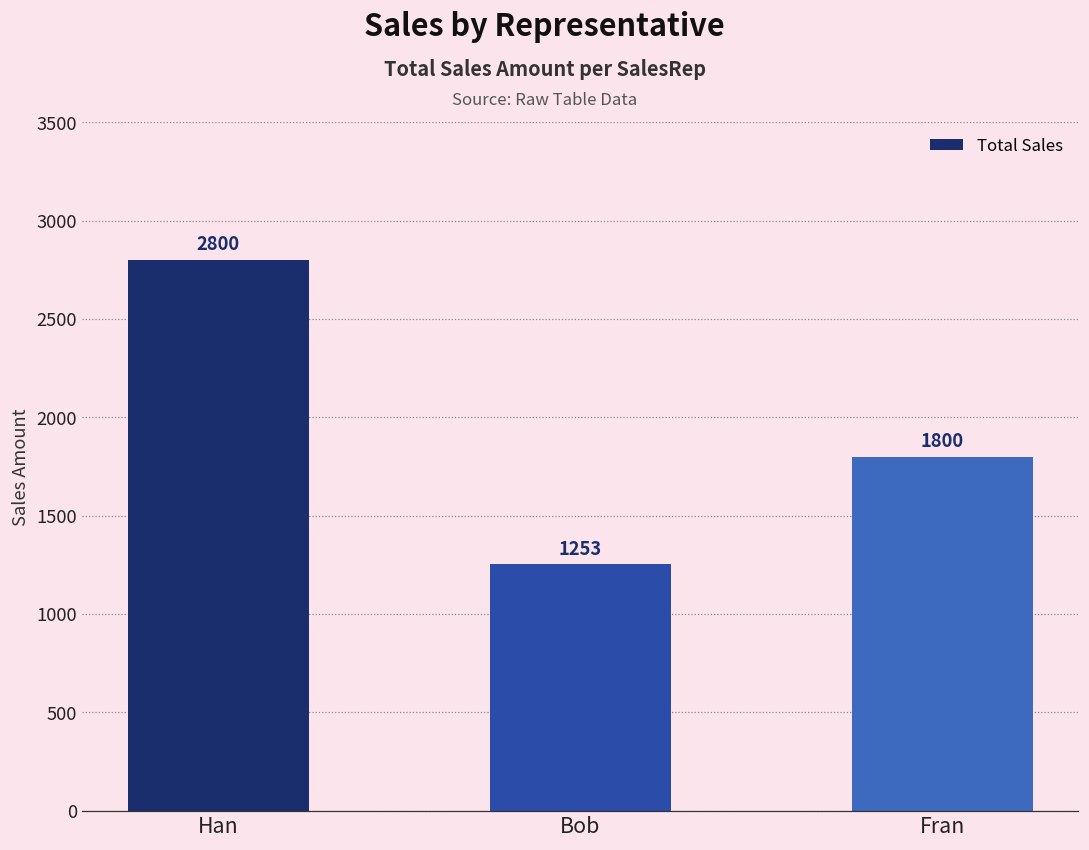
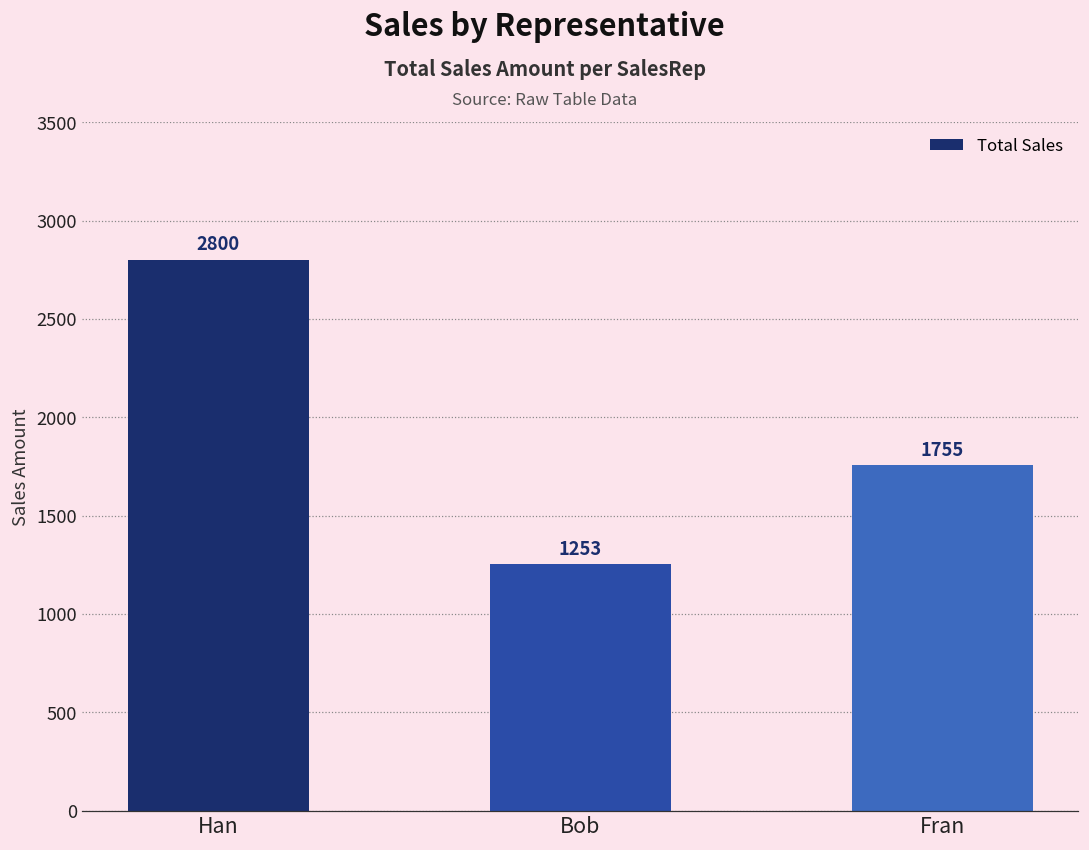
Fran: 1800 -> 1755
